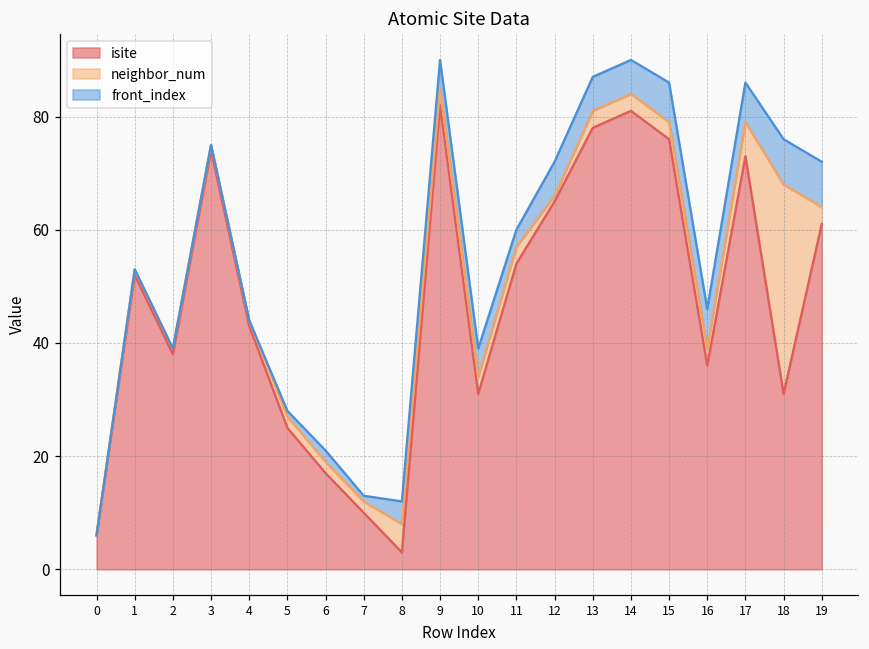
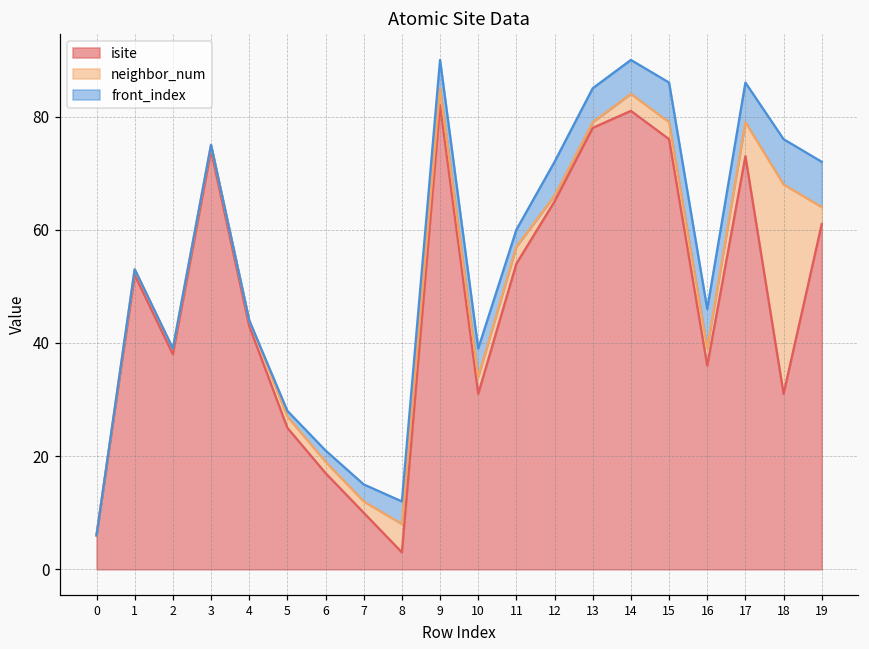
front_index, 7: 1 -> 3
neighbor_num, 13: 3 -> 1
